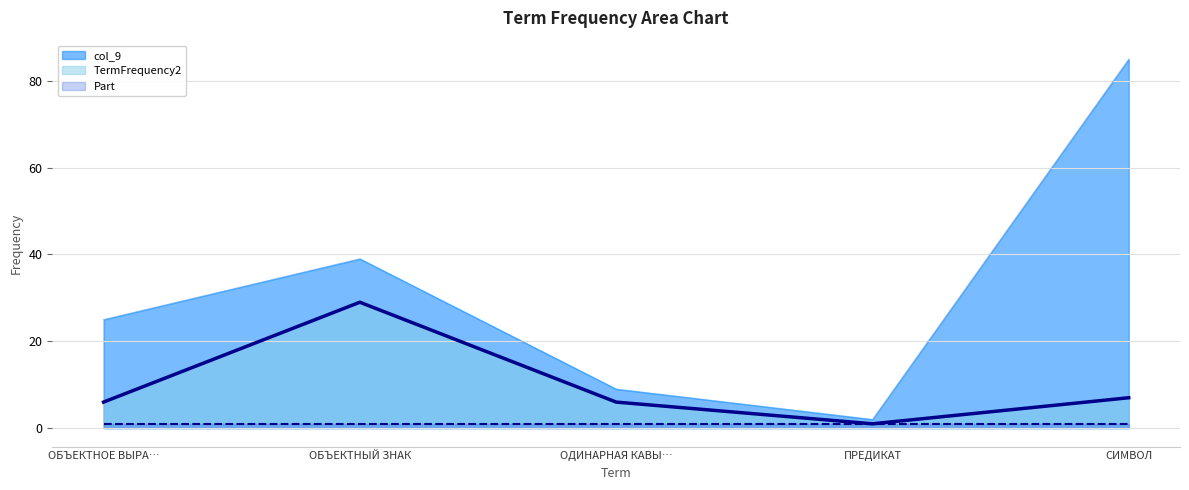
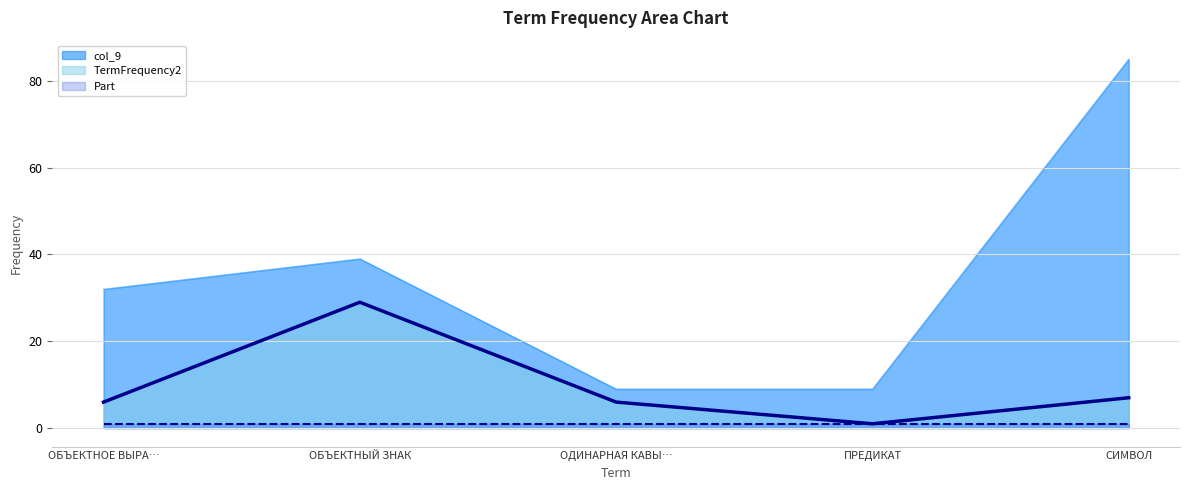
col_9, ОБЪЕКТНОЕ ВЫРА…: 25 -> 32
col_9, ПРЕДИКАТ: 2 -> 9
